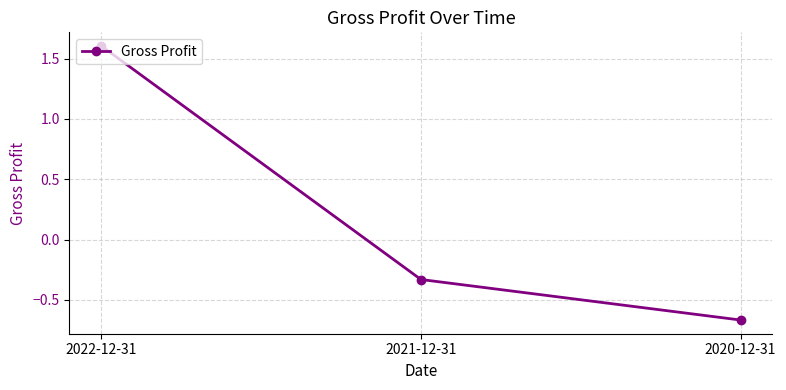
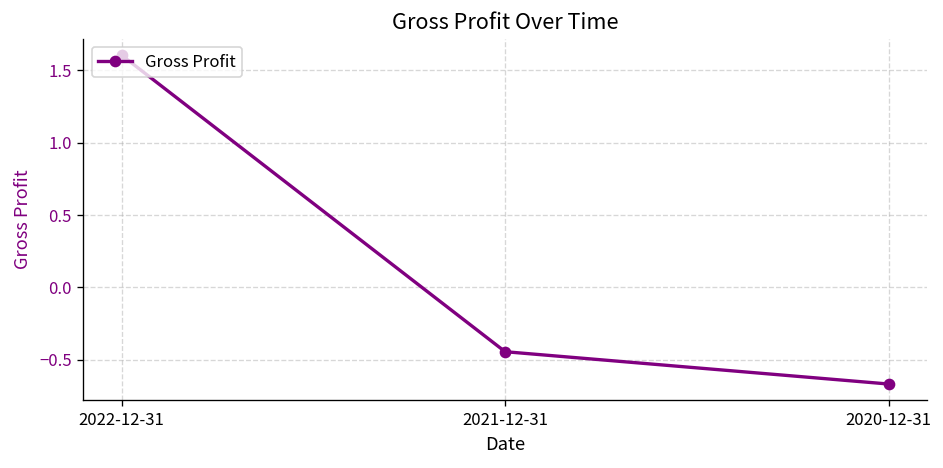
2021-12-31: -0.33 -> -0.44
